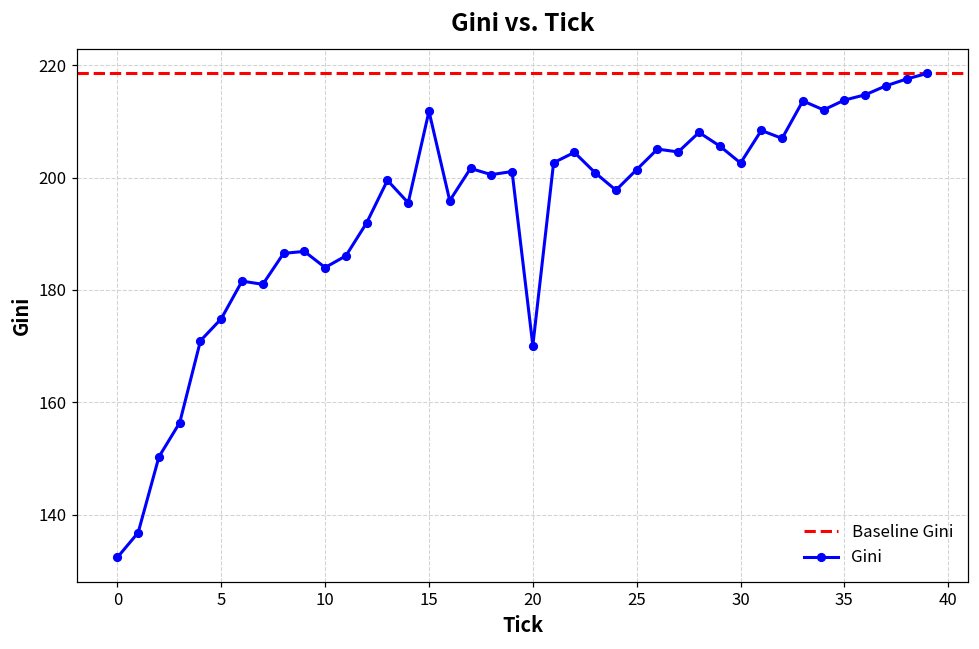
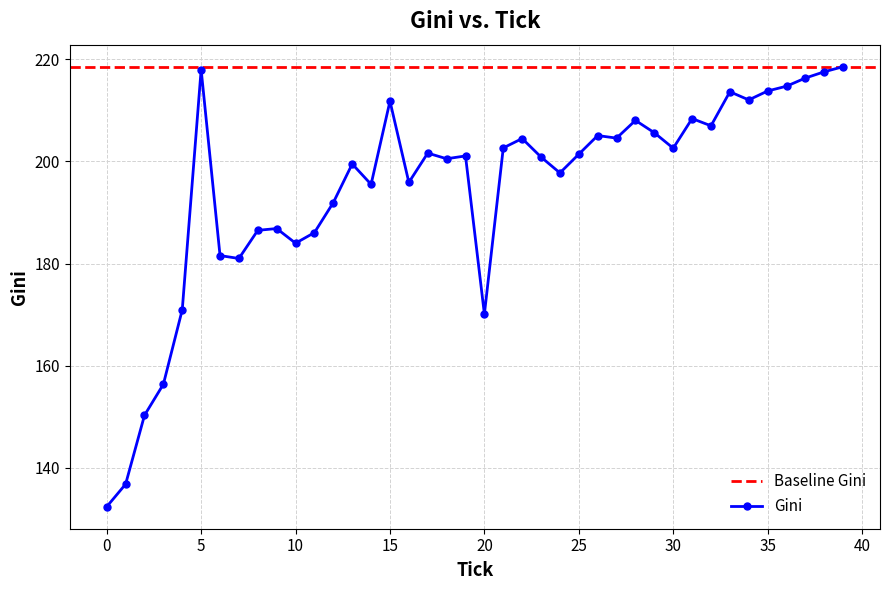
5: 175 -> 218
